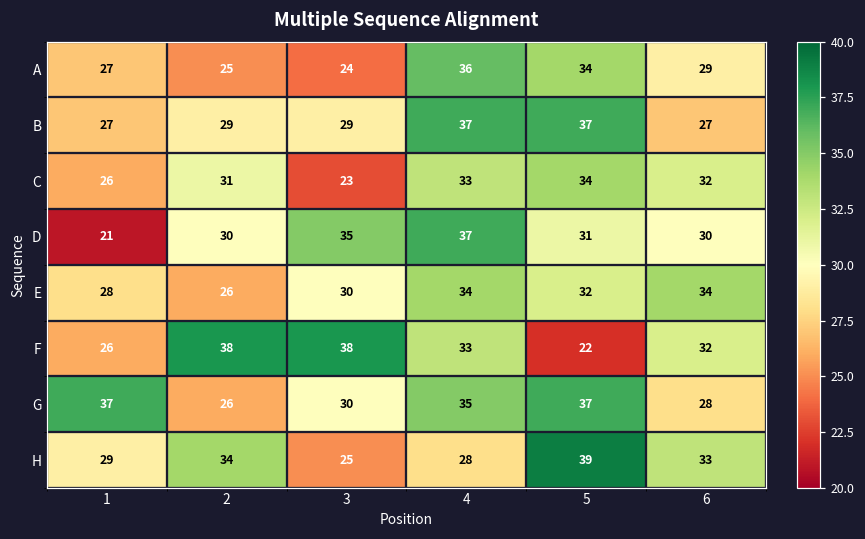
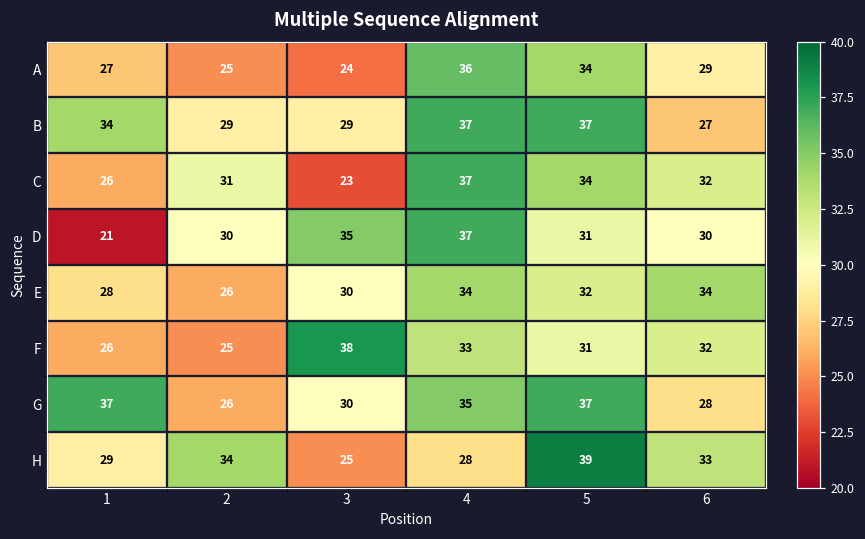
B, 1: 27 -> 34
C, 4: 33 -> 37
F, 2: 38 -> 25
F, 5: 22 -> 31
